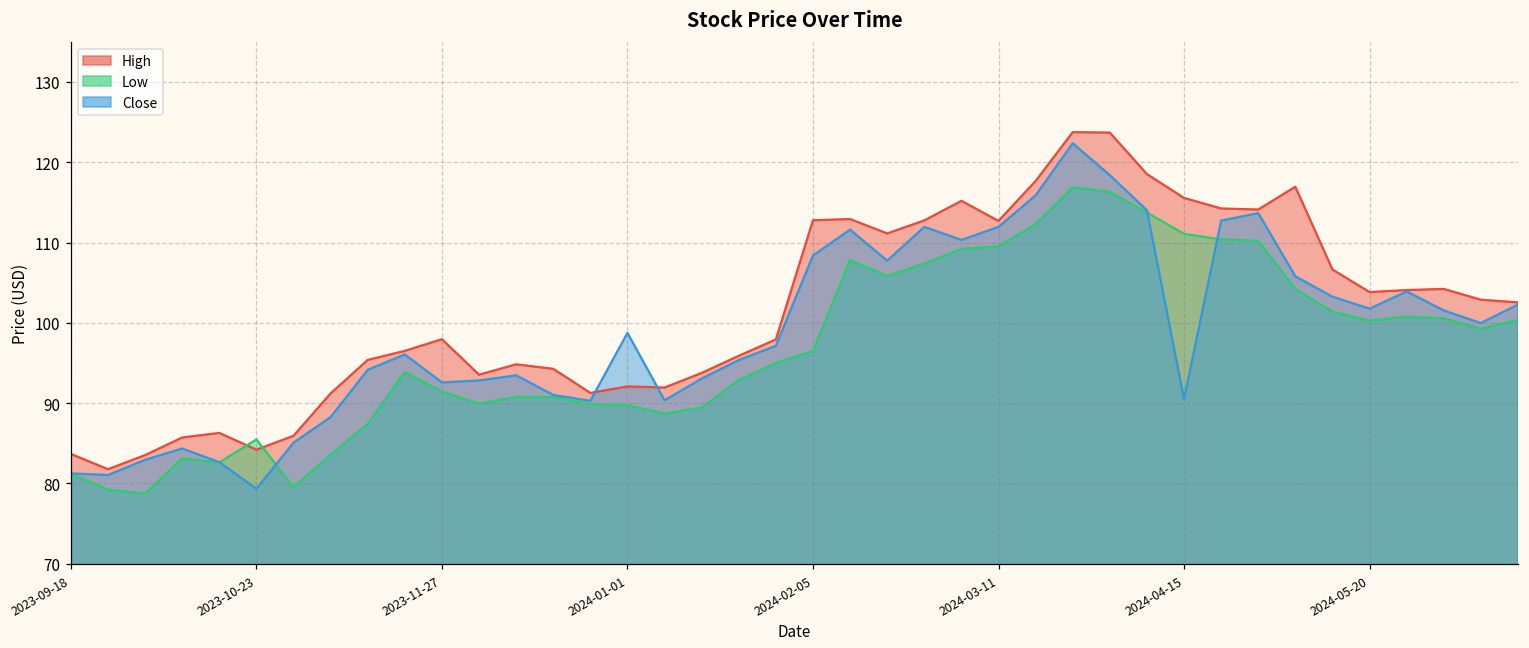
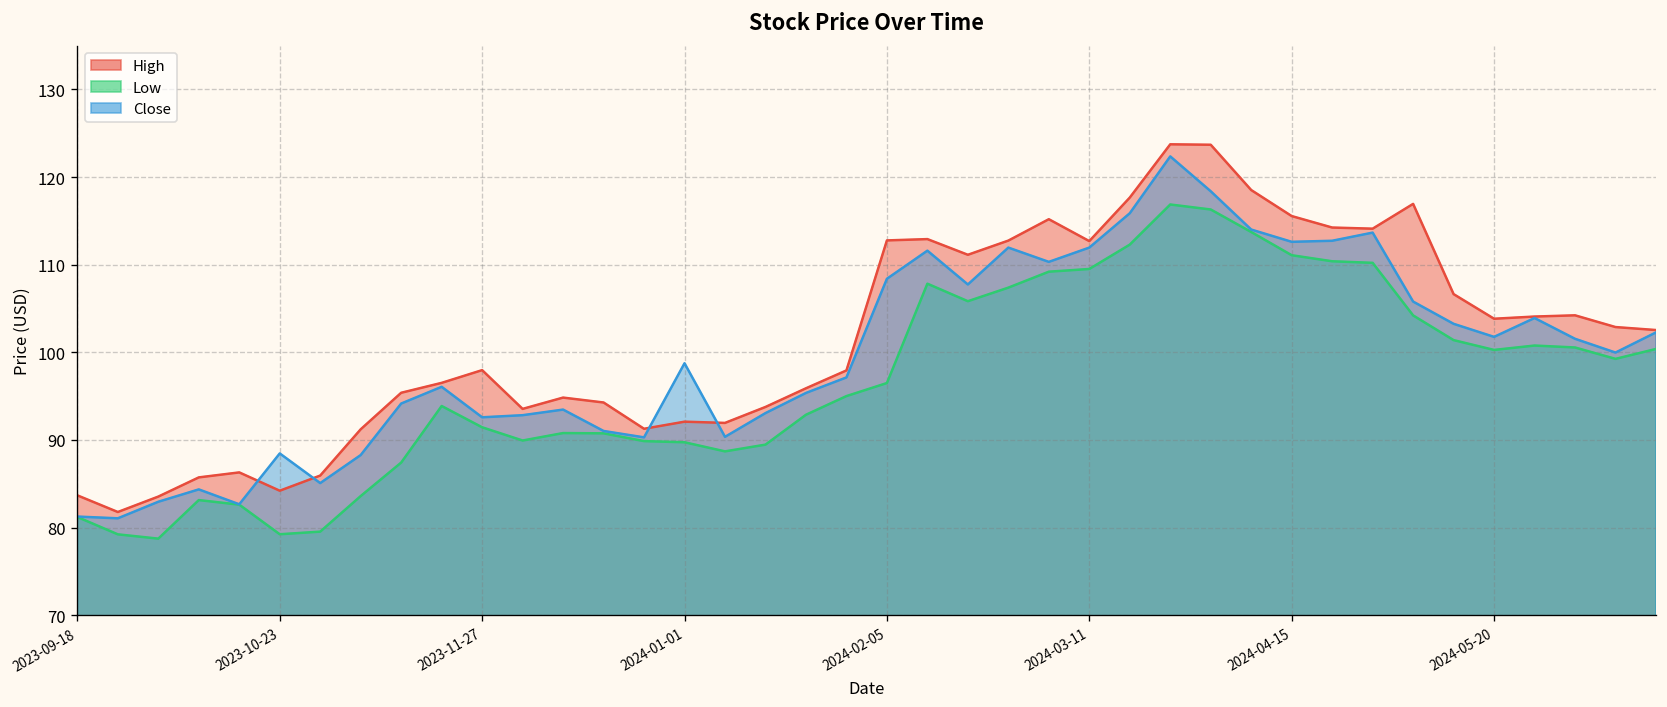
Low, 2023-10-23: 85 -> 79
Close, 2023-10-23: 79 -> 88
Close, 2024-04-15: 90 -> 113
